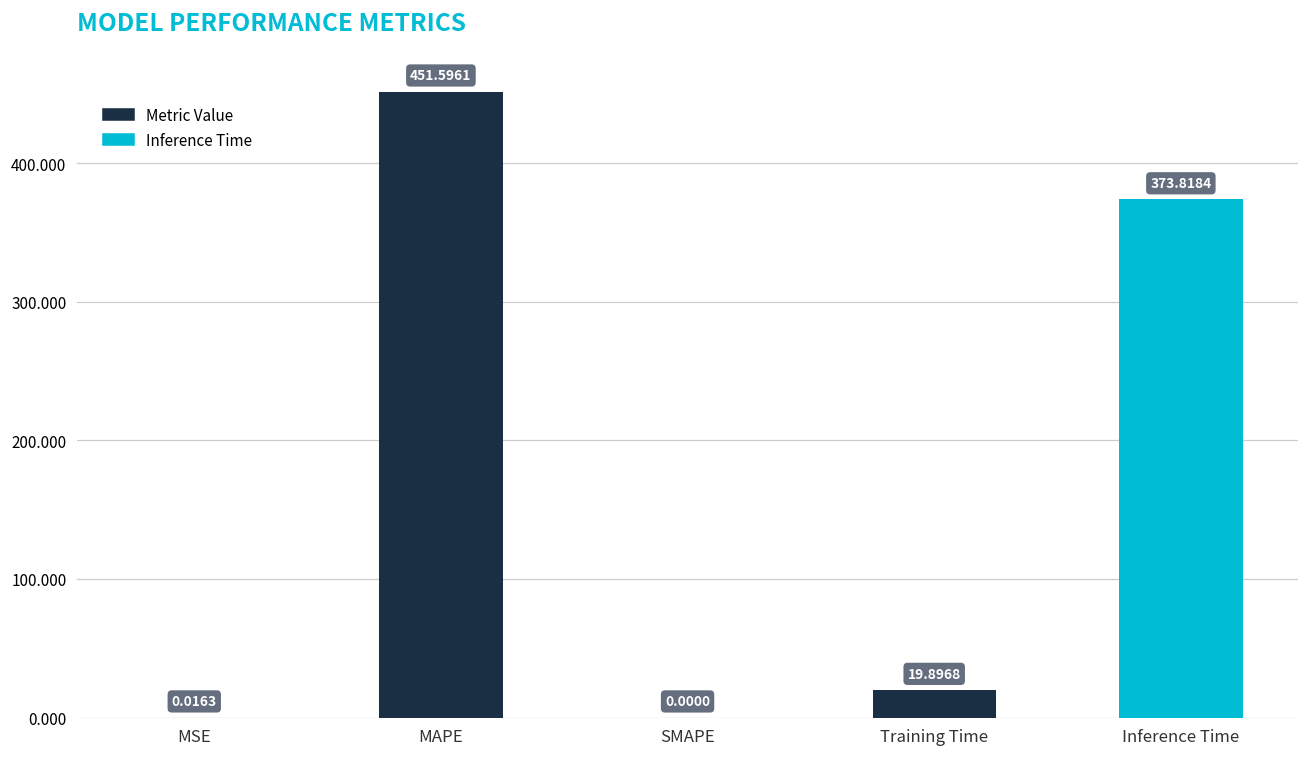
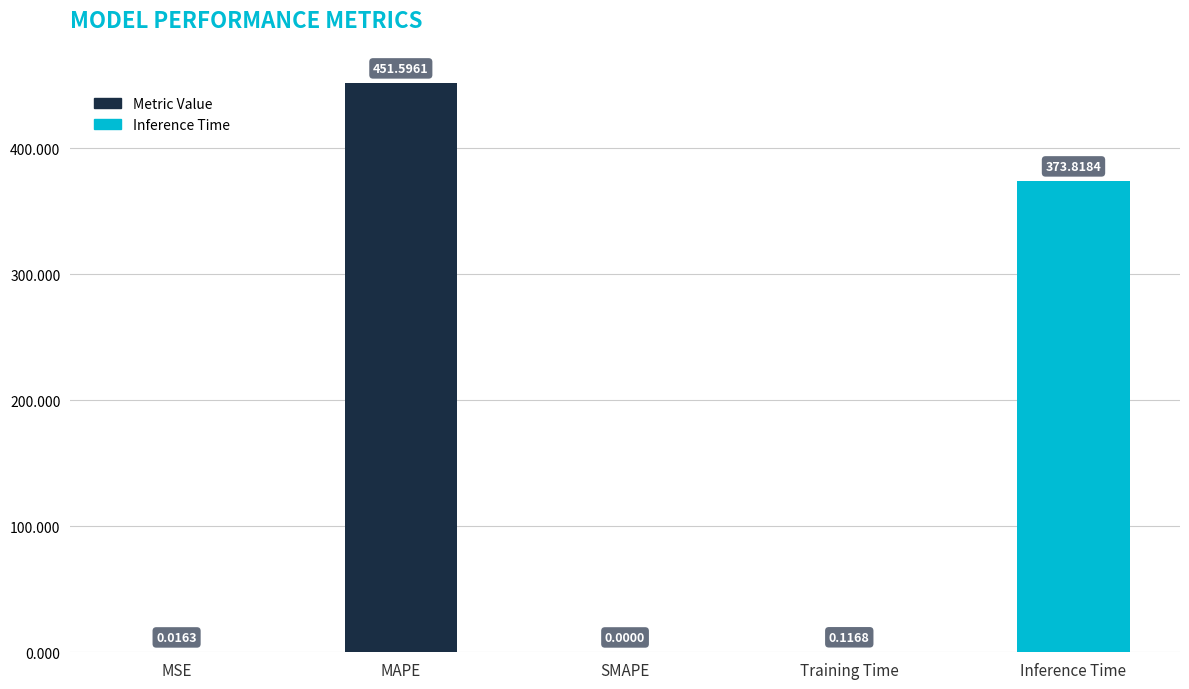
Training Time: 19.8968 -> 0.1168
